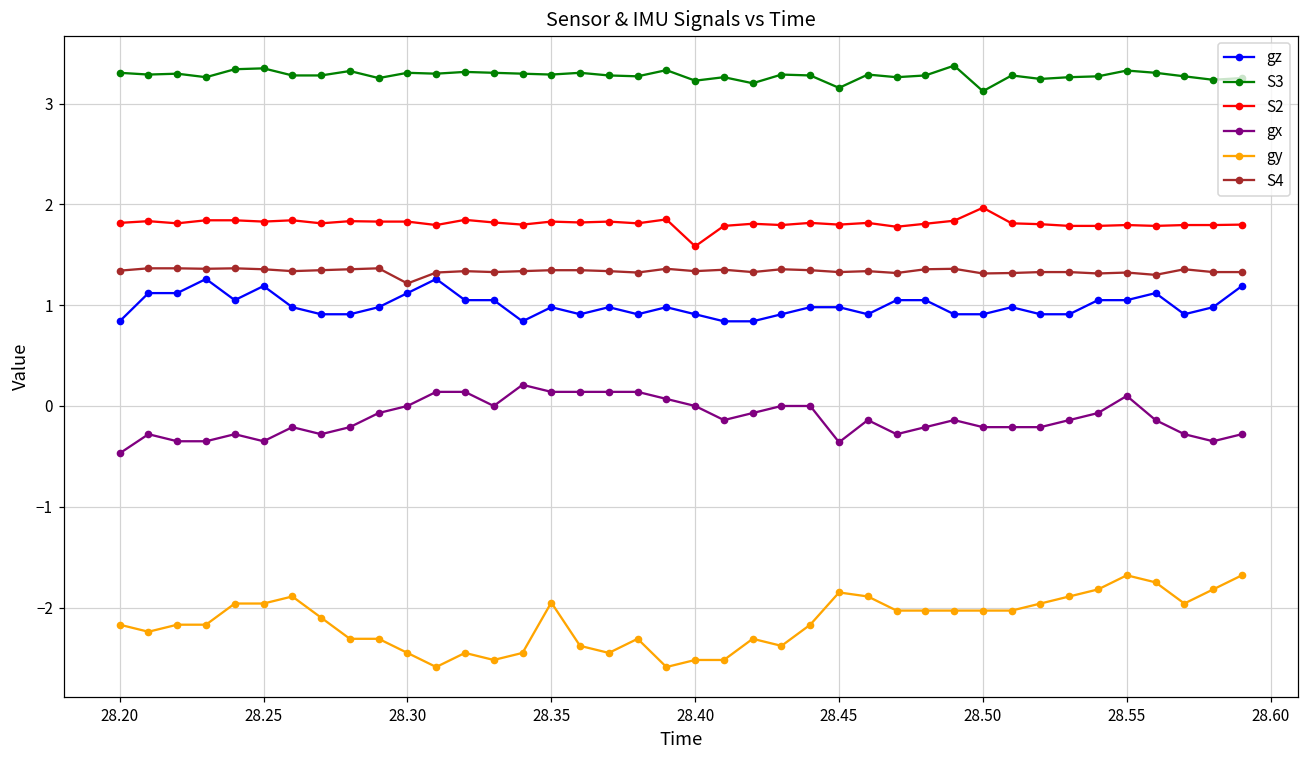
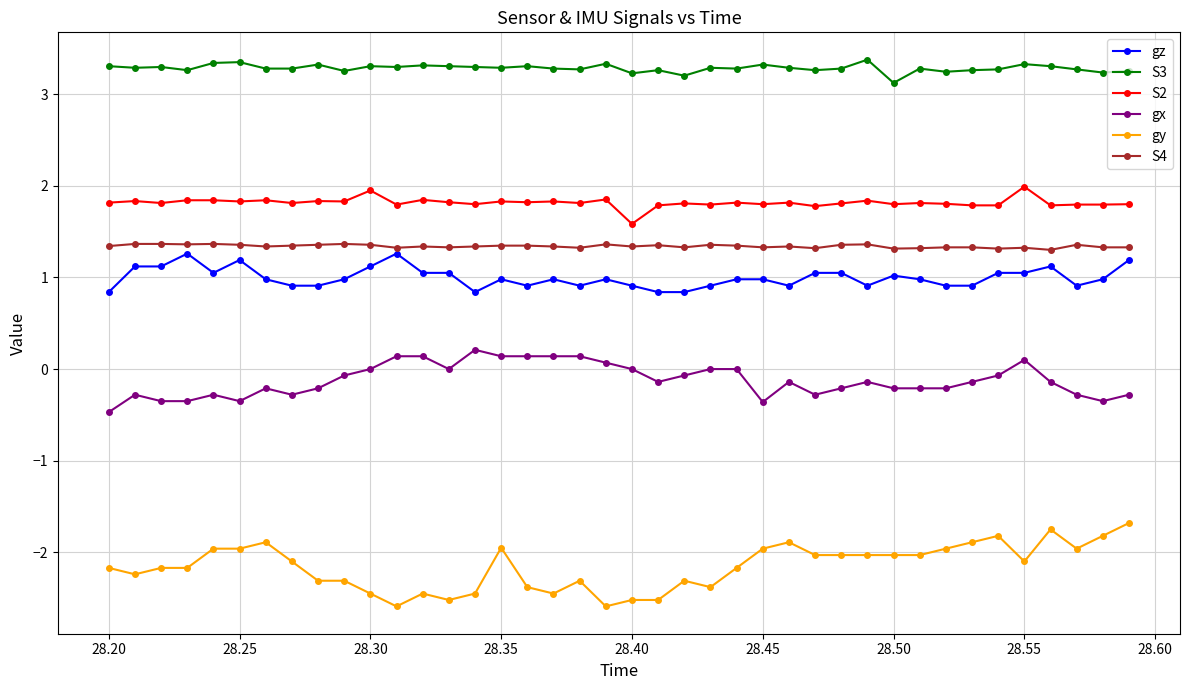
S2, 28.30: 1.8 -> 1.9
S4, 28.30: 1.2 -> 1.4
S3, 28.45: 3.2 -> 3.3
gy, 28.45: -1.9 -> -2.0
gz, 28.50: 0.9 -> 1.0
S2, 28.50: 2.0 -> 1.8
S2, 28.55: 1.8 -> 2.0
gy, 28.55: -1.7 -> -2.1
